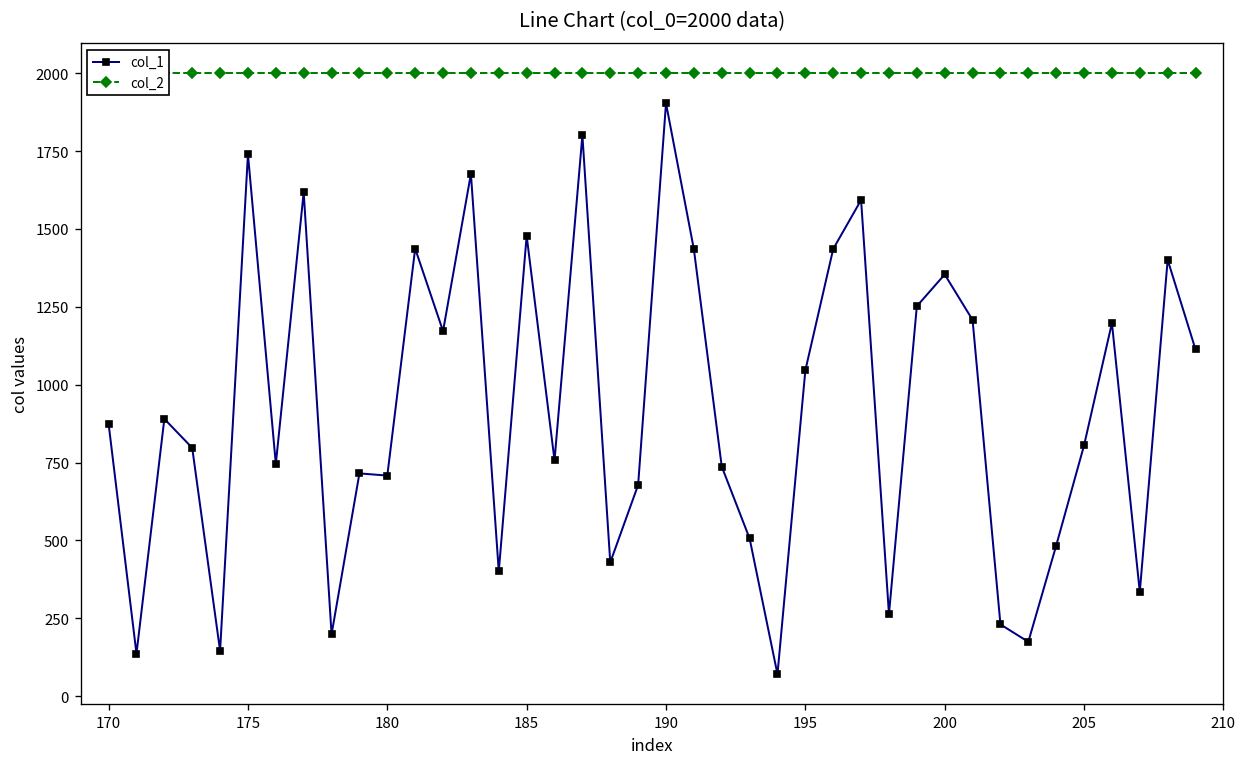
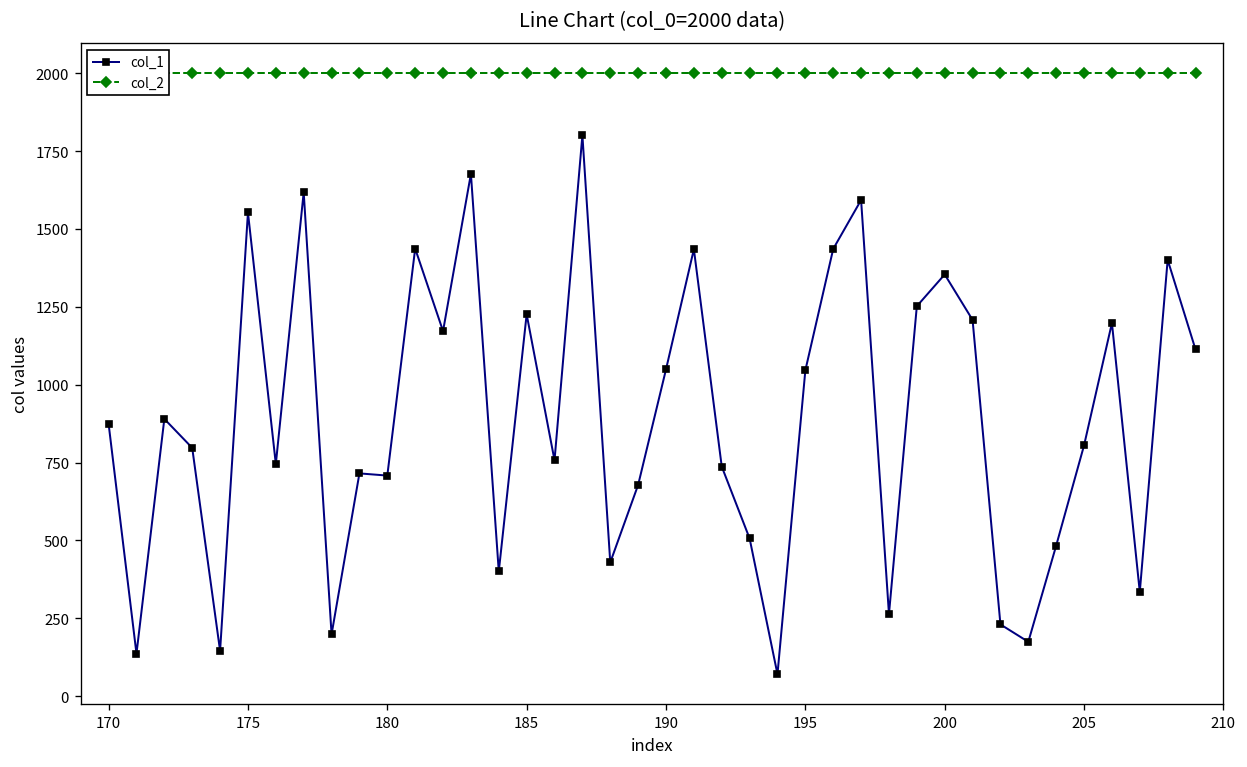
col_1, 175: 1740 -> 1550
col_1, 185: 1480 -> 1230
col_1, 190: 1900 -> 1050
